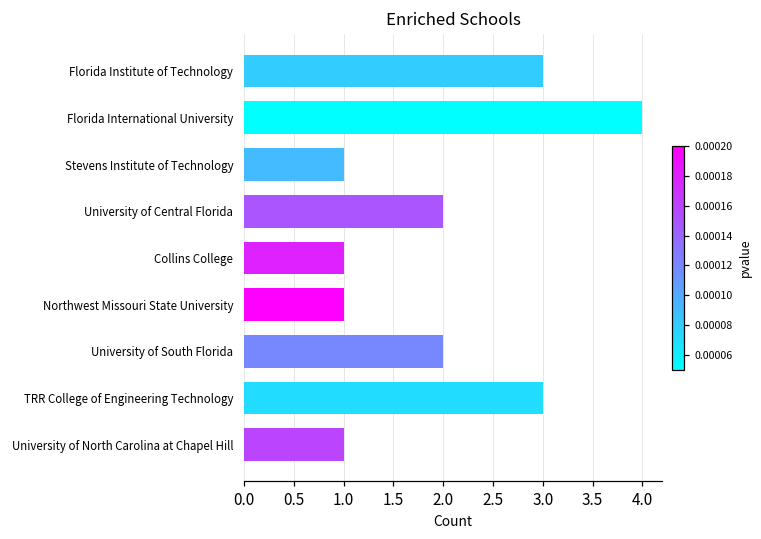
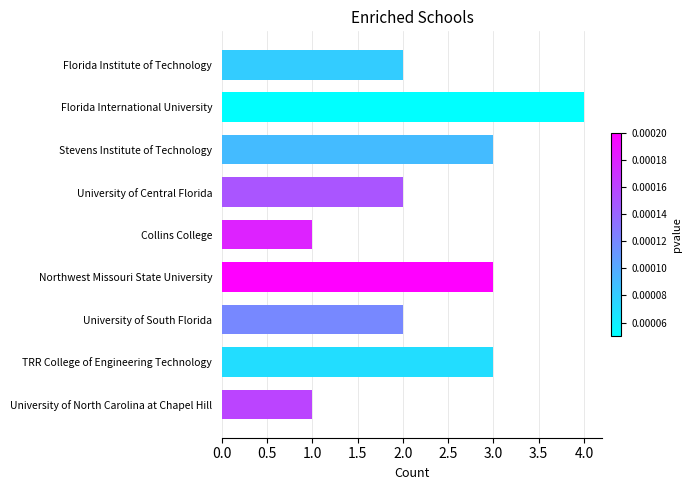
Florida Institute of Technology: 3 -> 2
Stevens Institute of Technology: 1 -> 3
Northwest Missouri State University: 1 -> 3
